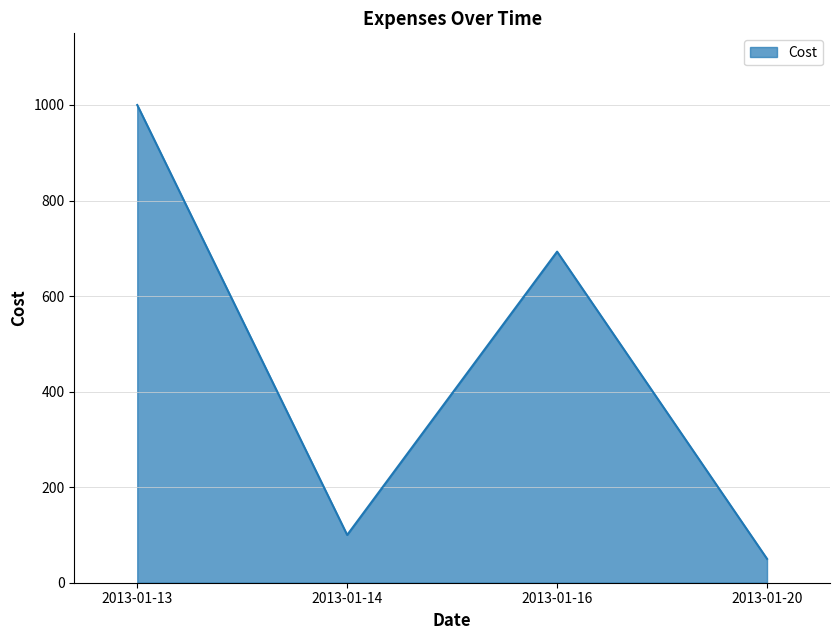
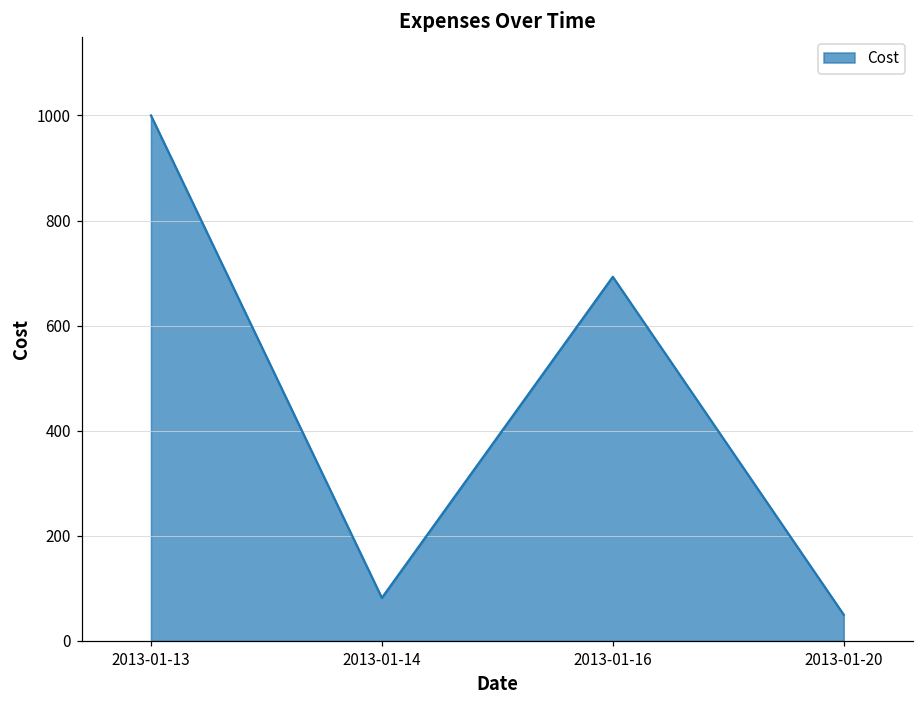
2013-01-14: 100 -> 80
